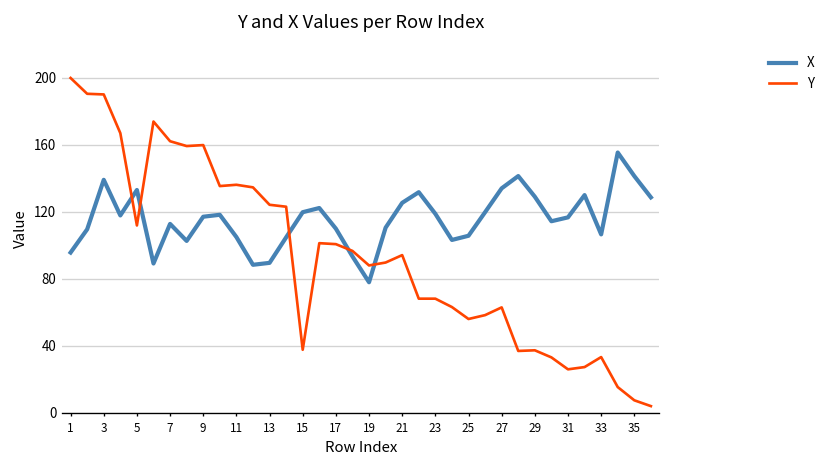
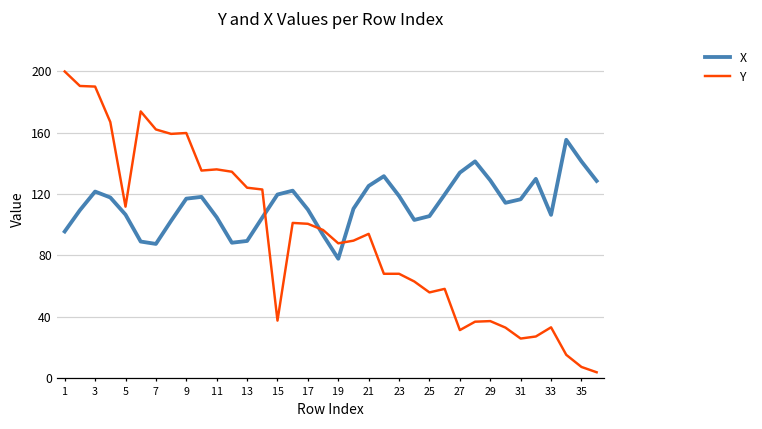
X, 3: 139 -> 122
X, 5: 133 -> 107
X, 7: 113 -> 88
Y, 27: 63 -> 31
